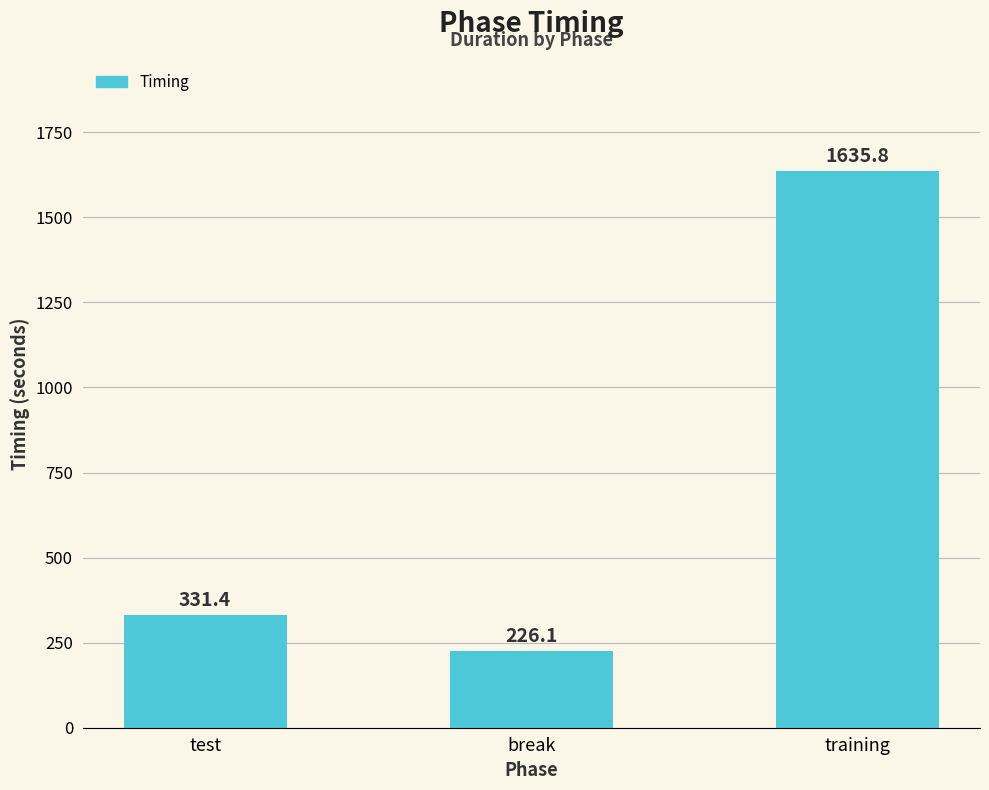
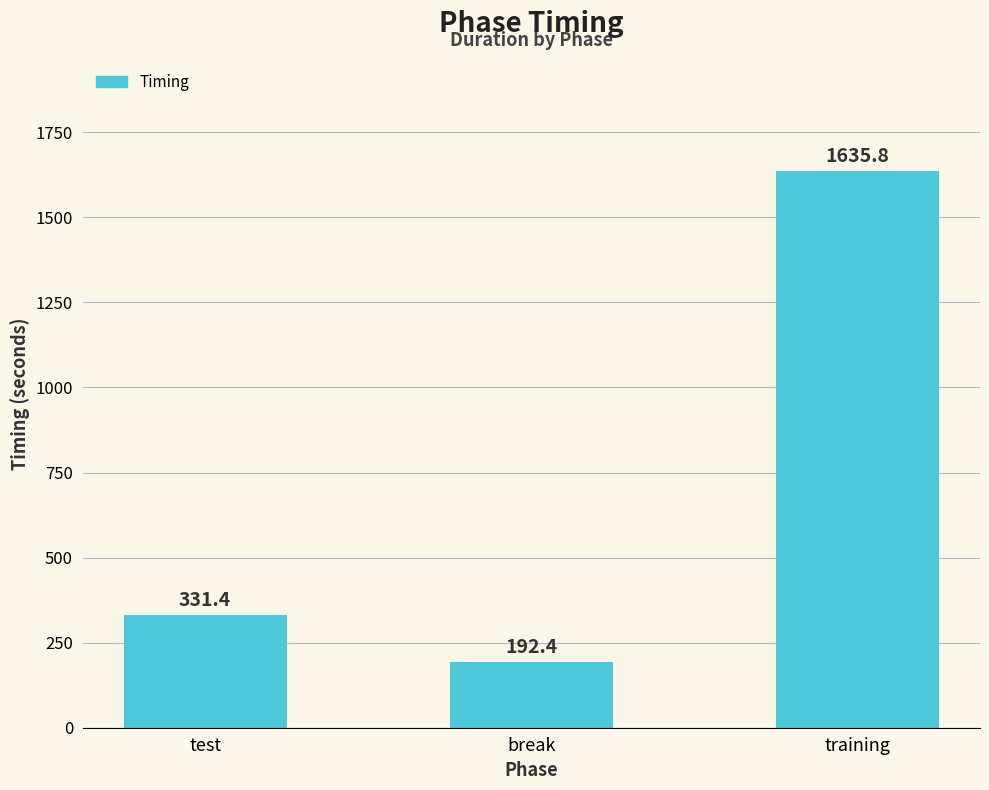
break: 226.1 -> 192.4
